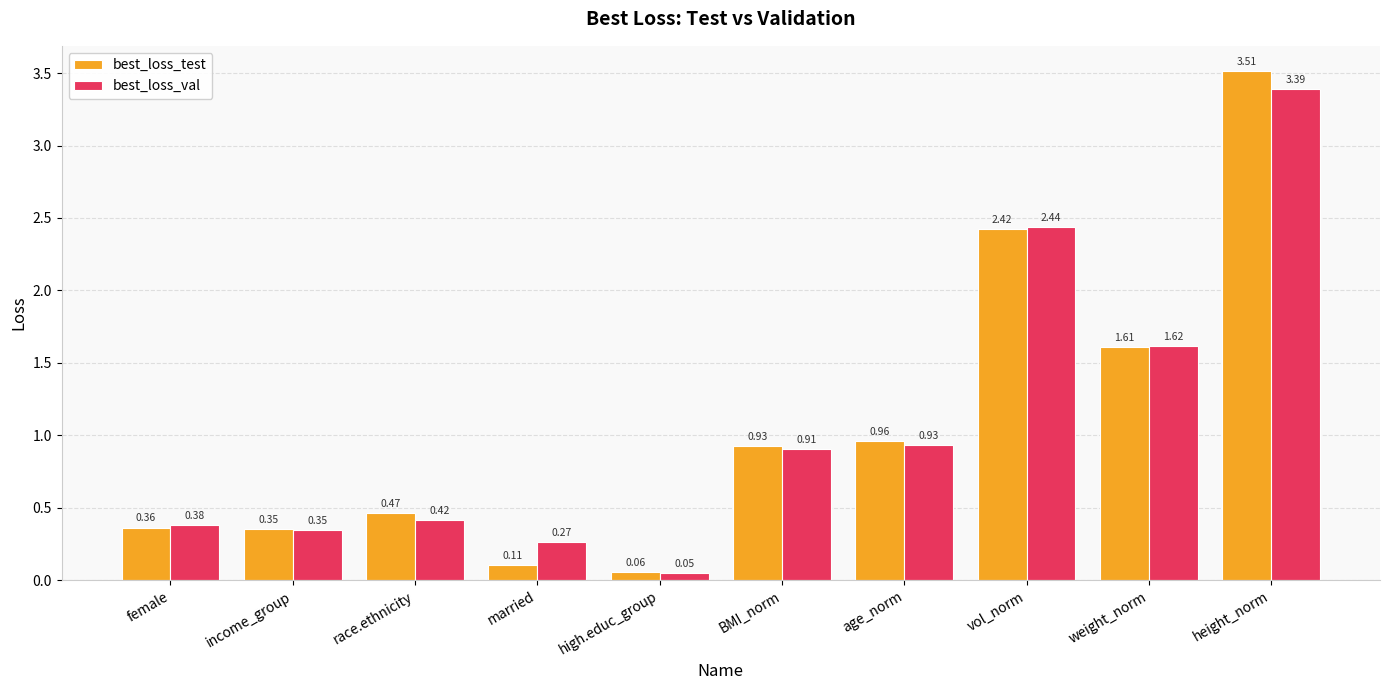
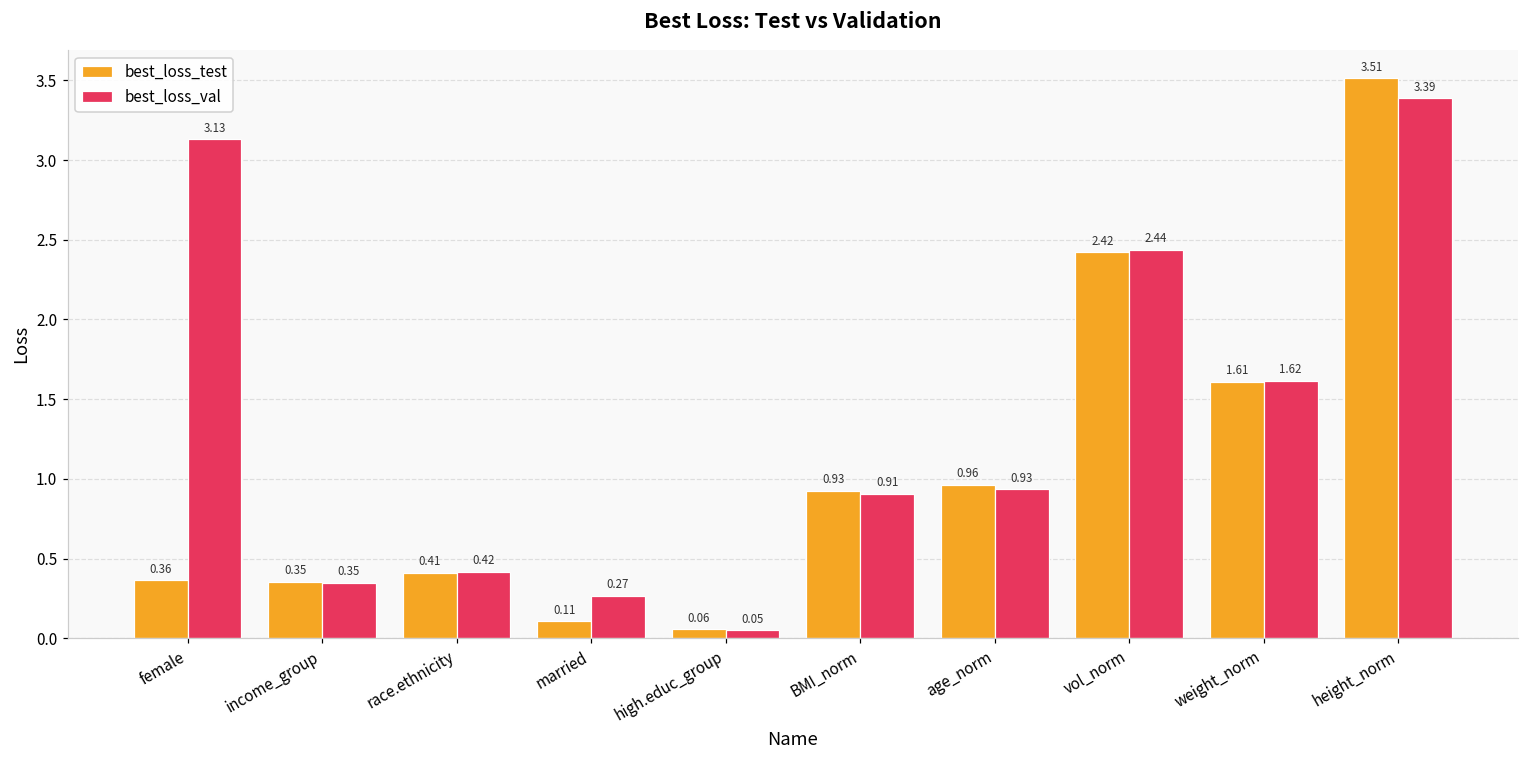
best_loss_val, female: 0.38 -> 3.13
best_loss_test, race.ethnicity: 0.47 -> 0.41
